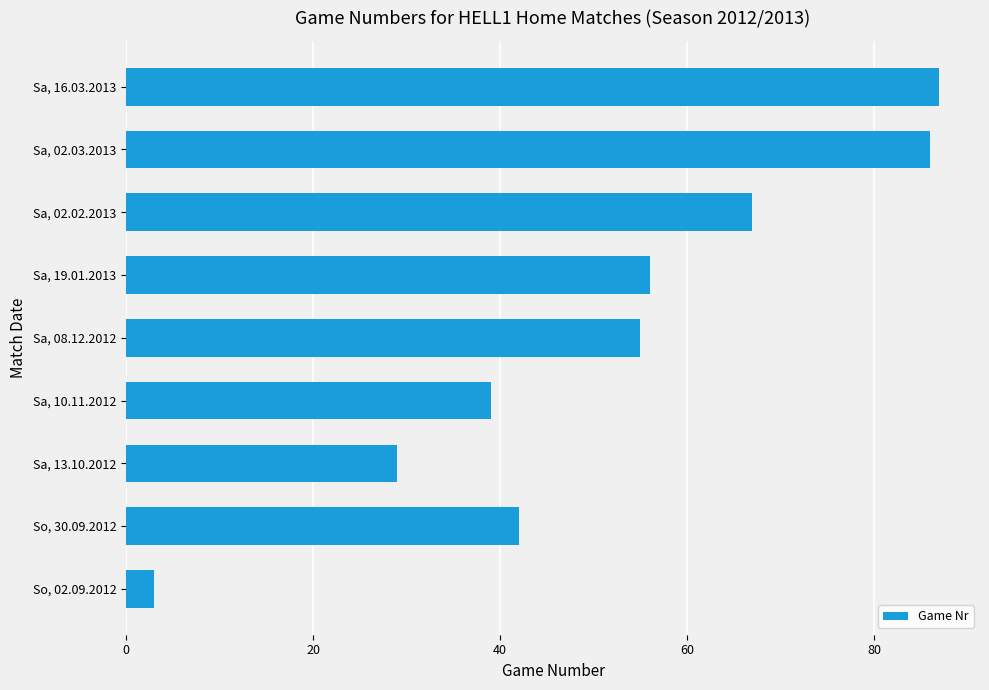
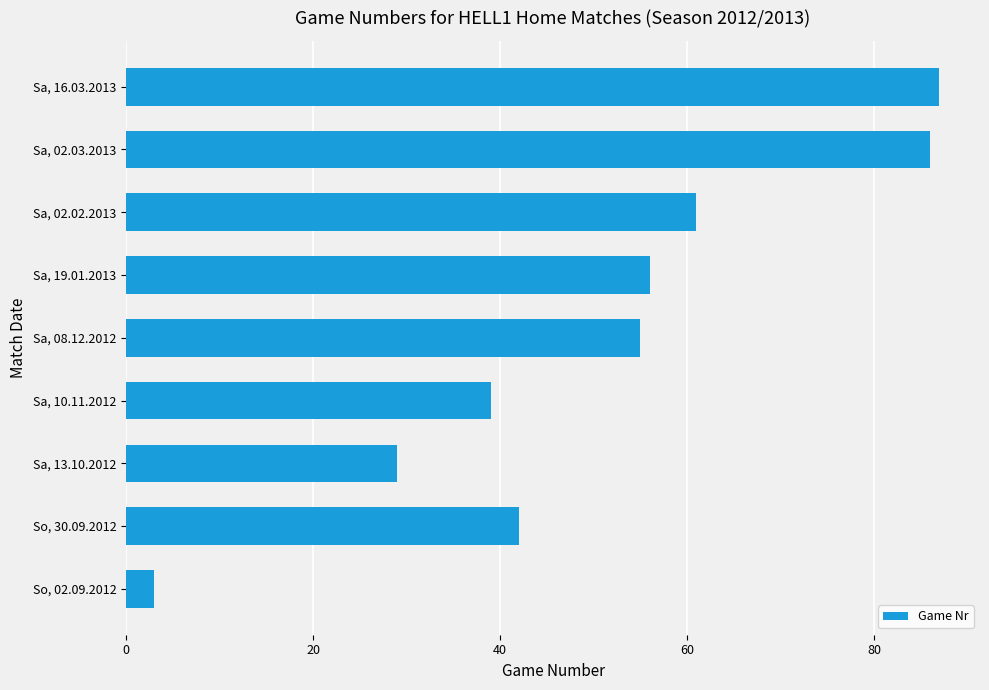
Sa, 02.02.2013: 67 -> 61
